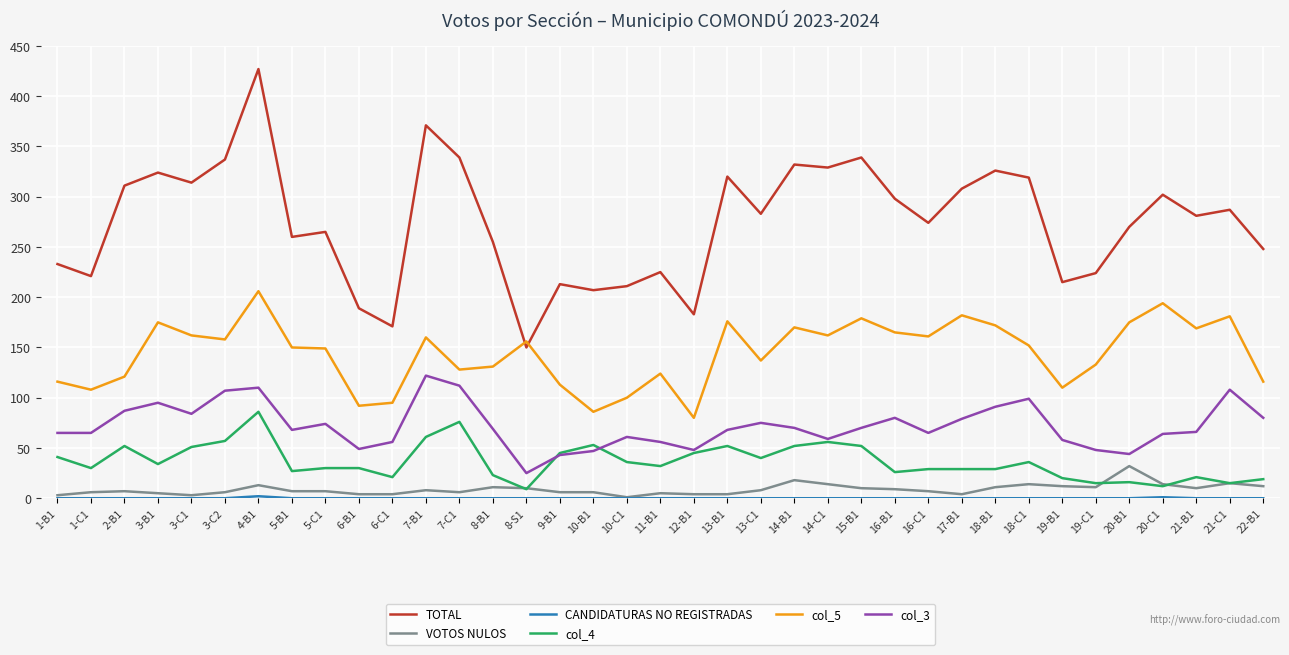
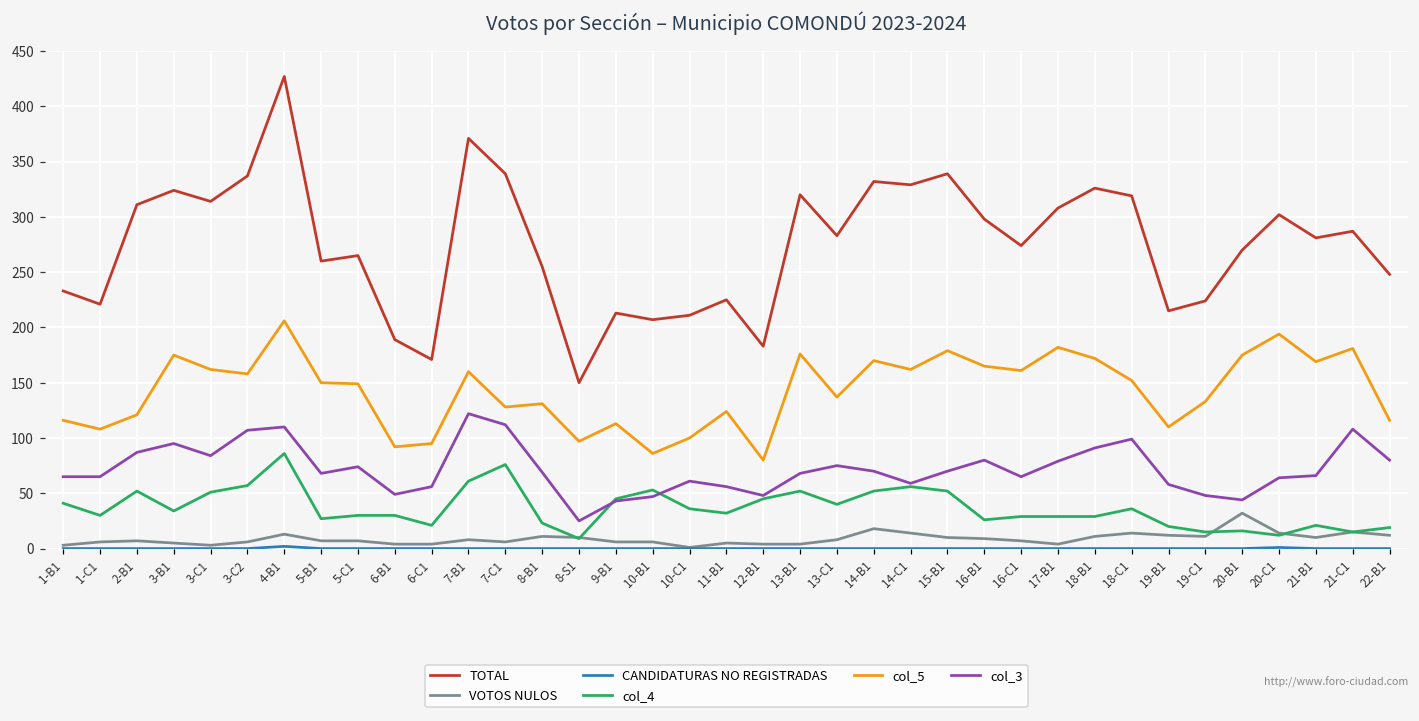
col_5, 8-S1: 156 -> 97
